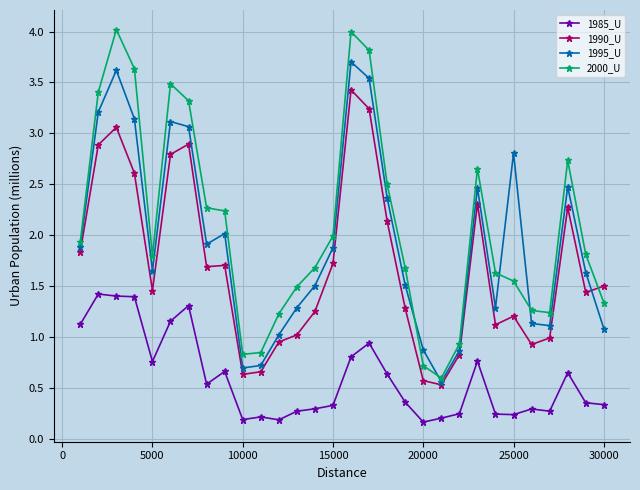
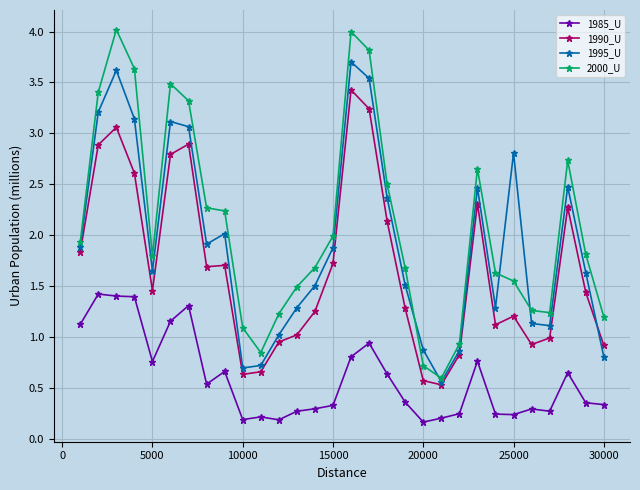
2000_U, 10000: 0.83 -> 1.09
1990_U, 30000: 1.50 -> 0.92
1995_U, 30000: 1.08 -> 0.81
2000_U, 30000: 1.34 -> 1.20
